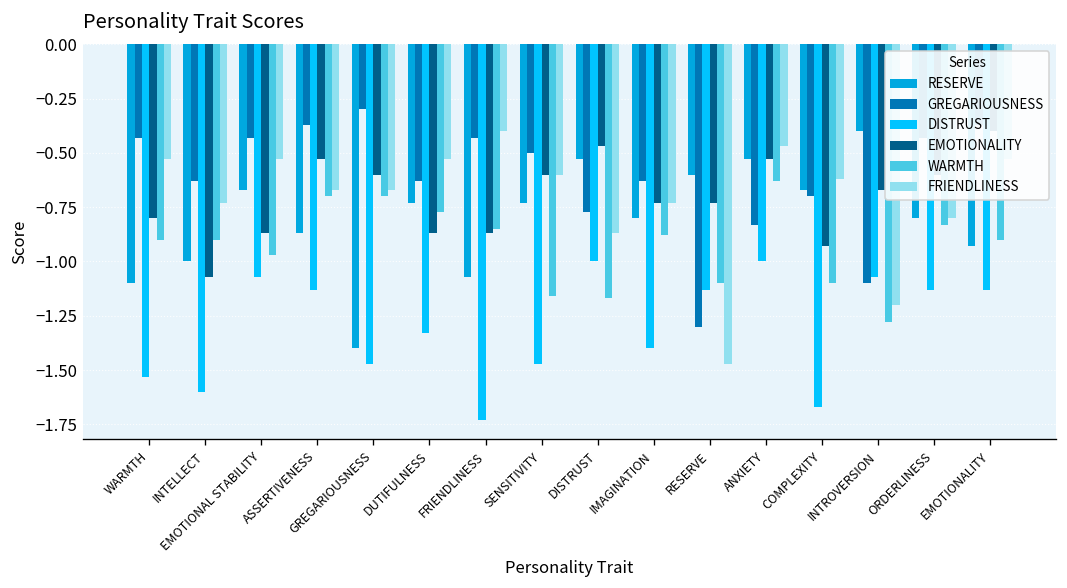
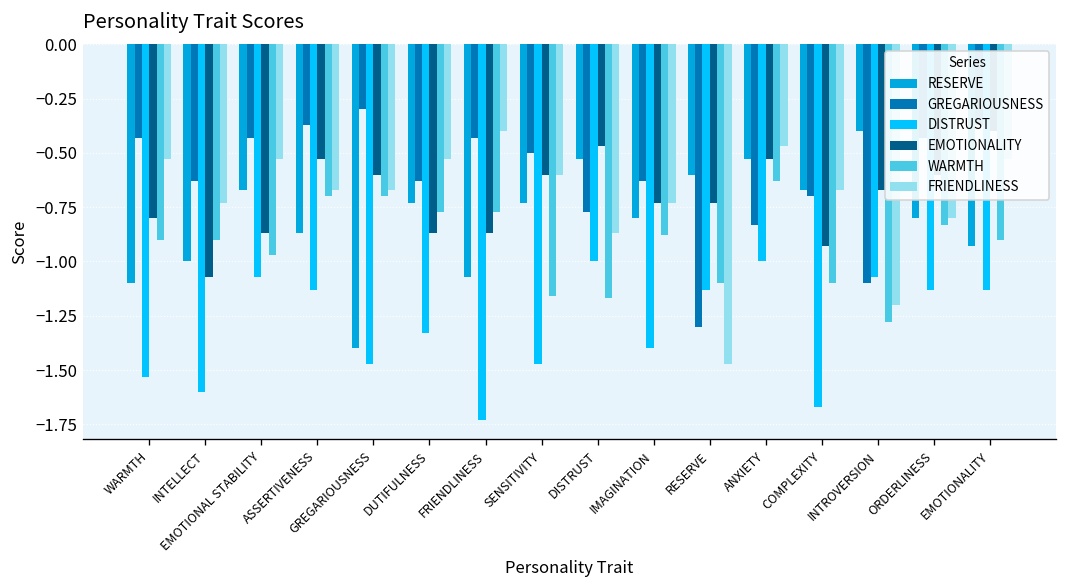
WARMTH, FRIENDLINESS: -0.85 -> -0.77
FRIENDLINESS, COMPLEXITY: -0.62 -> -0.67
